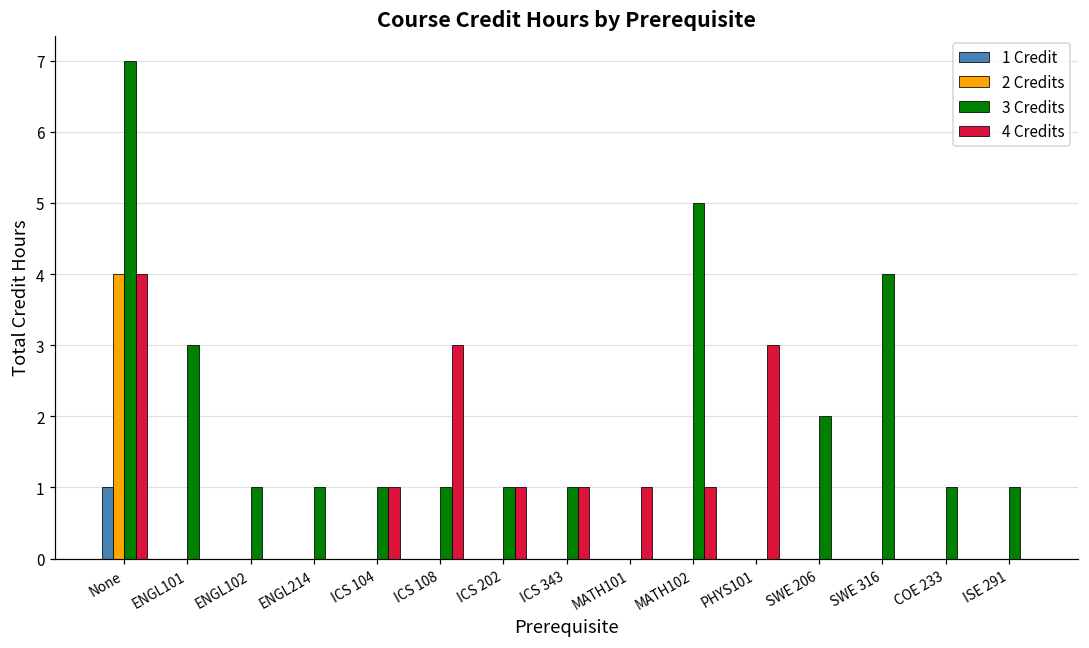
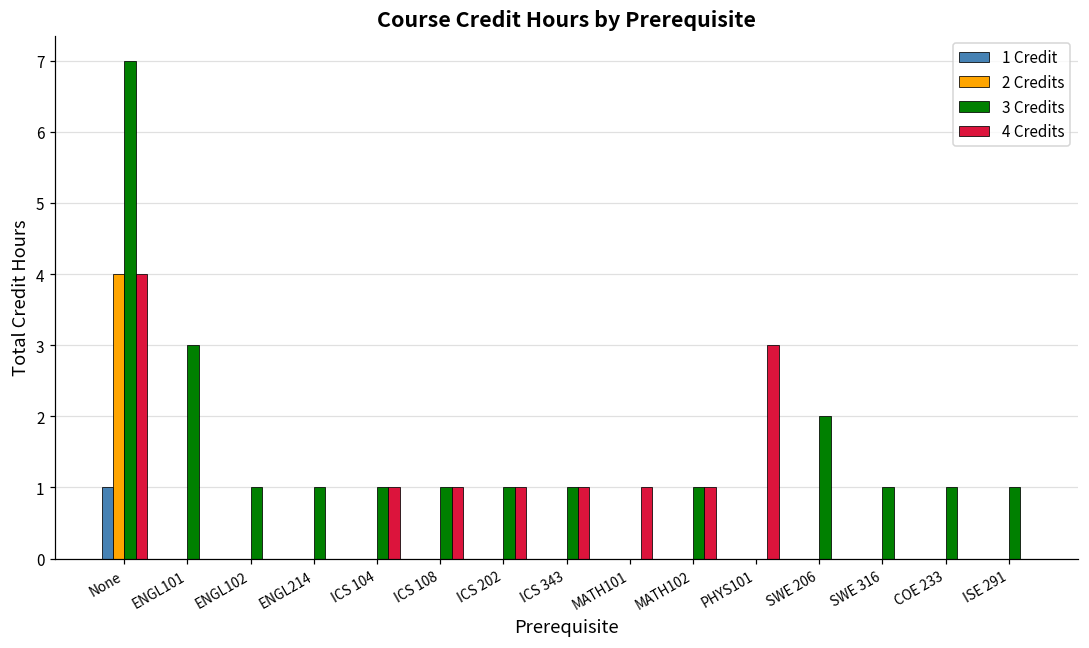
4 Credits, ICS 108: 3 -> 1
3 Credits, MATH102: 5 -> 1
3 Credits, SWE 316: 4 -> 1
